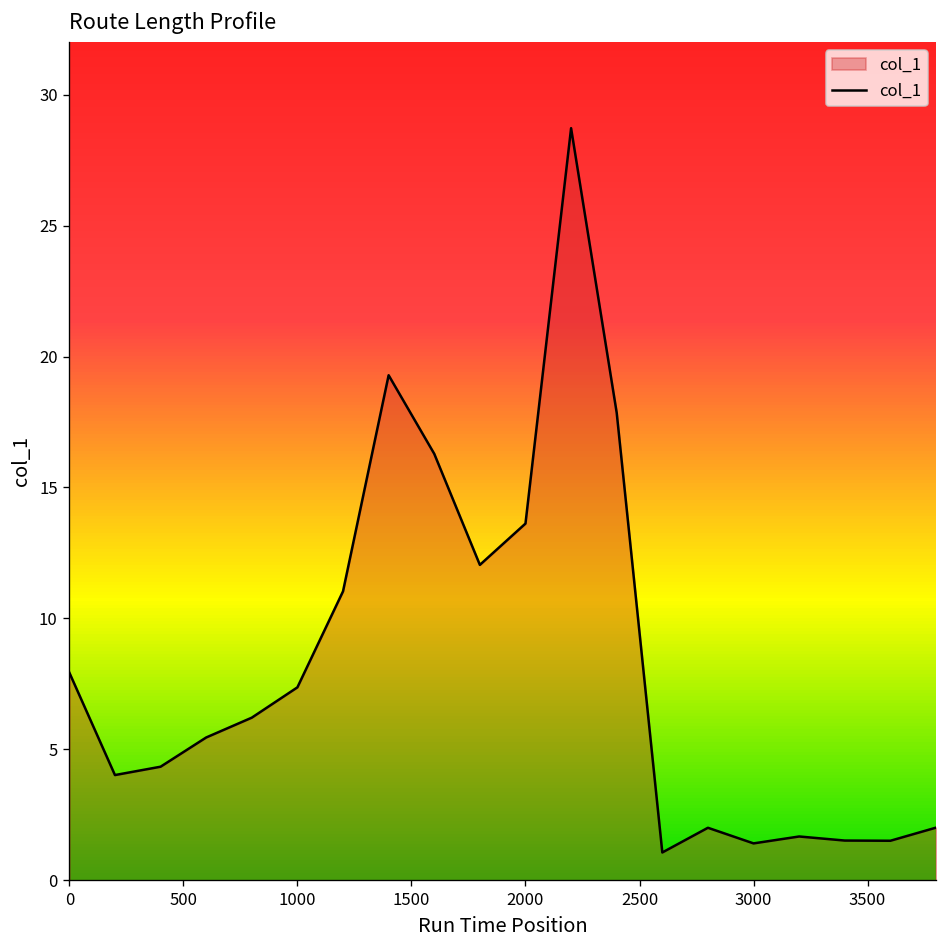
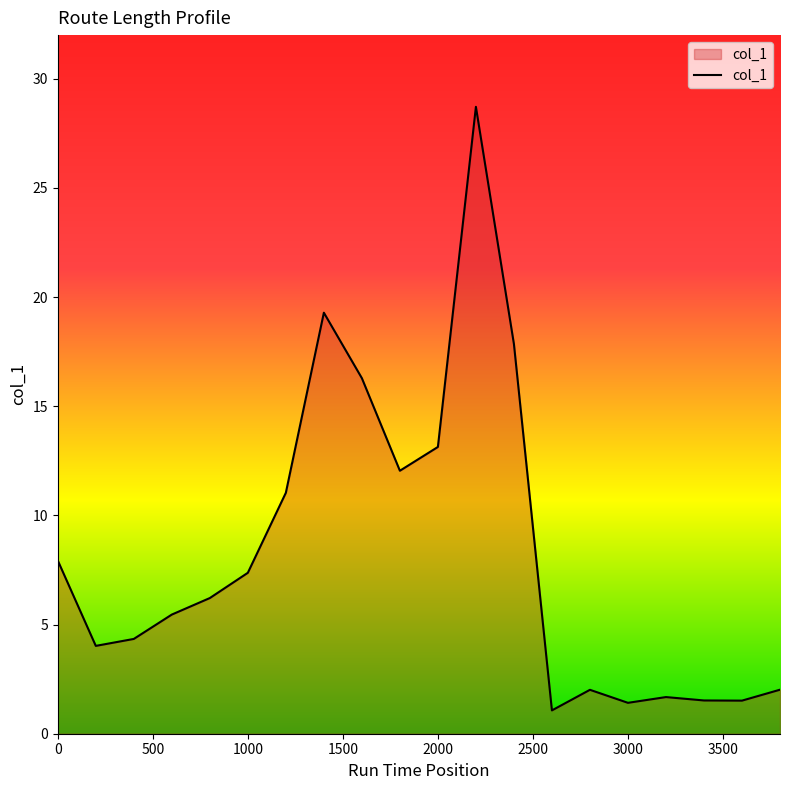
2000: 13.6 -> 13.1
